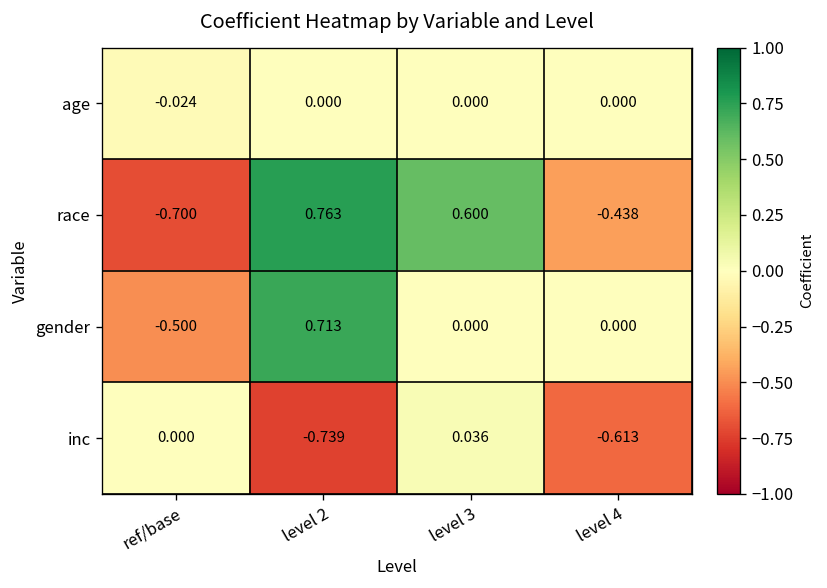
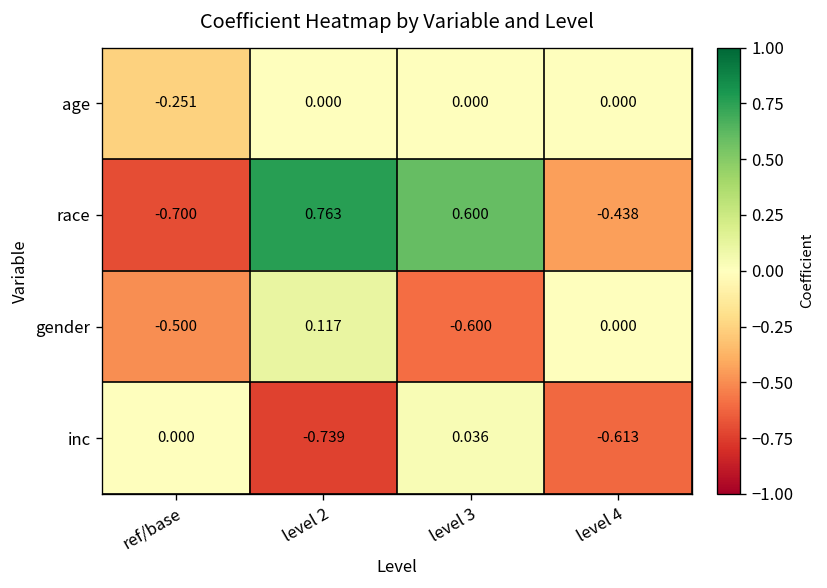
age, ref/base: -0.024 -> -0.251
gender, level 2: 0.713 -> 0.117
gender, level 3: 0.000 -> -0.600
